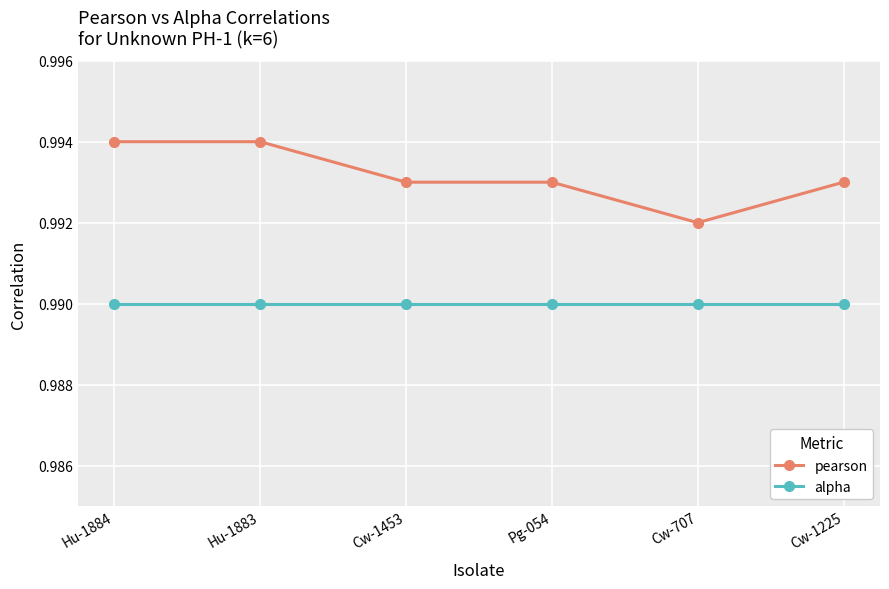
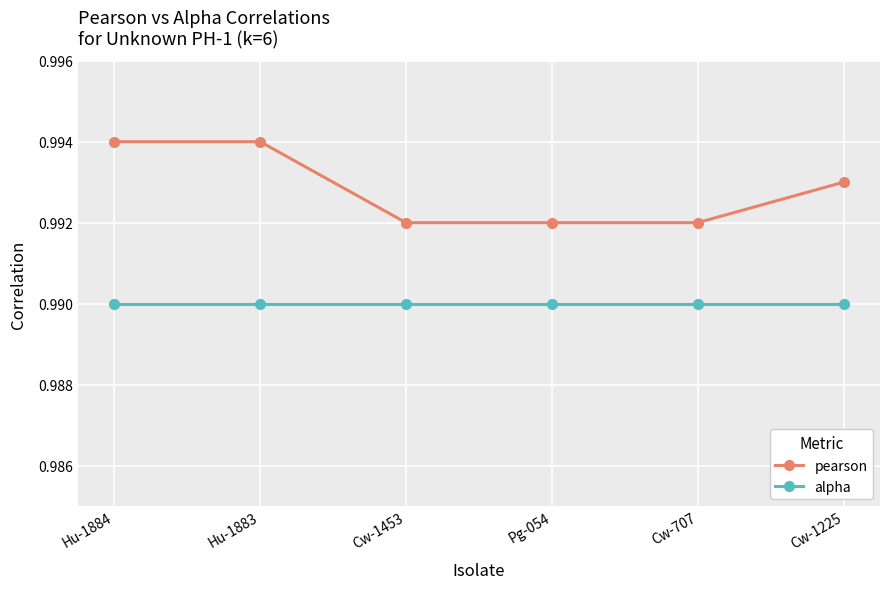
pearson, Cw-1453: 0.993 -> 0.992
pearson, Pg-054: 0.993 -> 0.992
